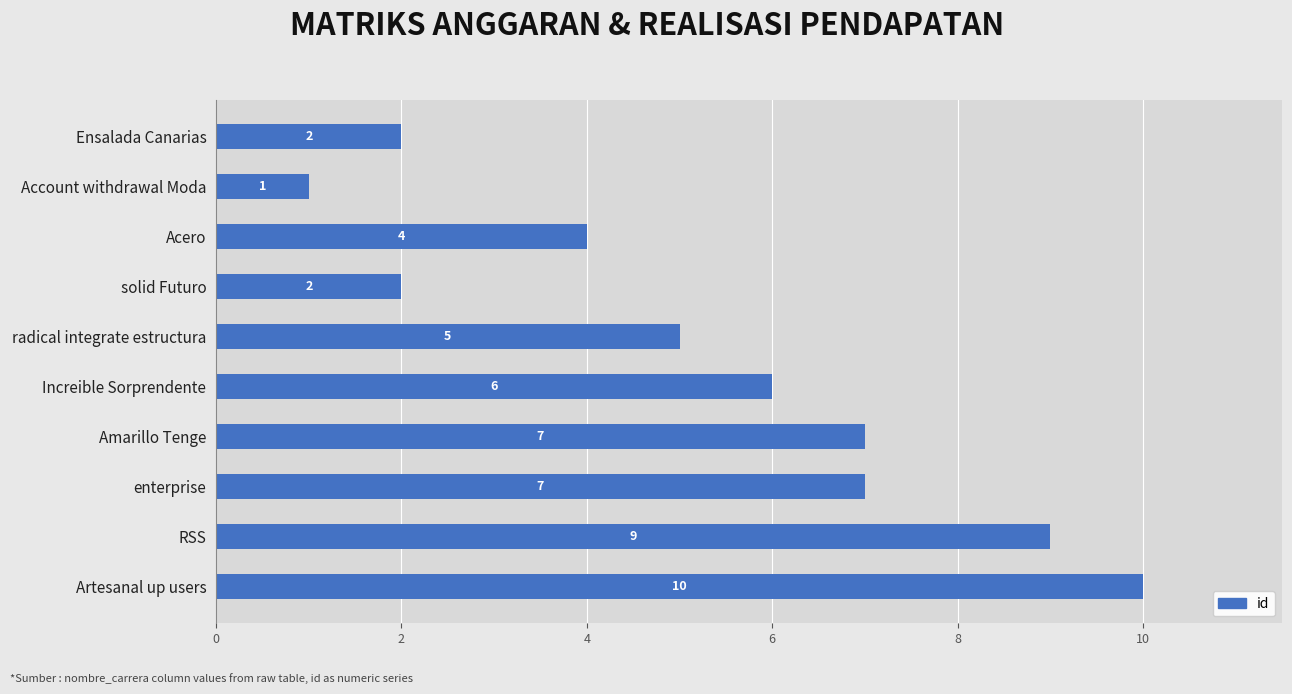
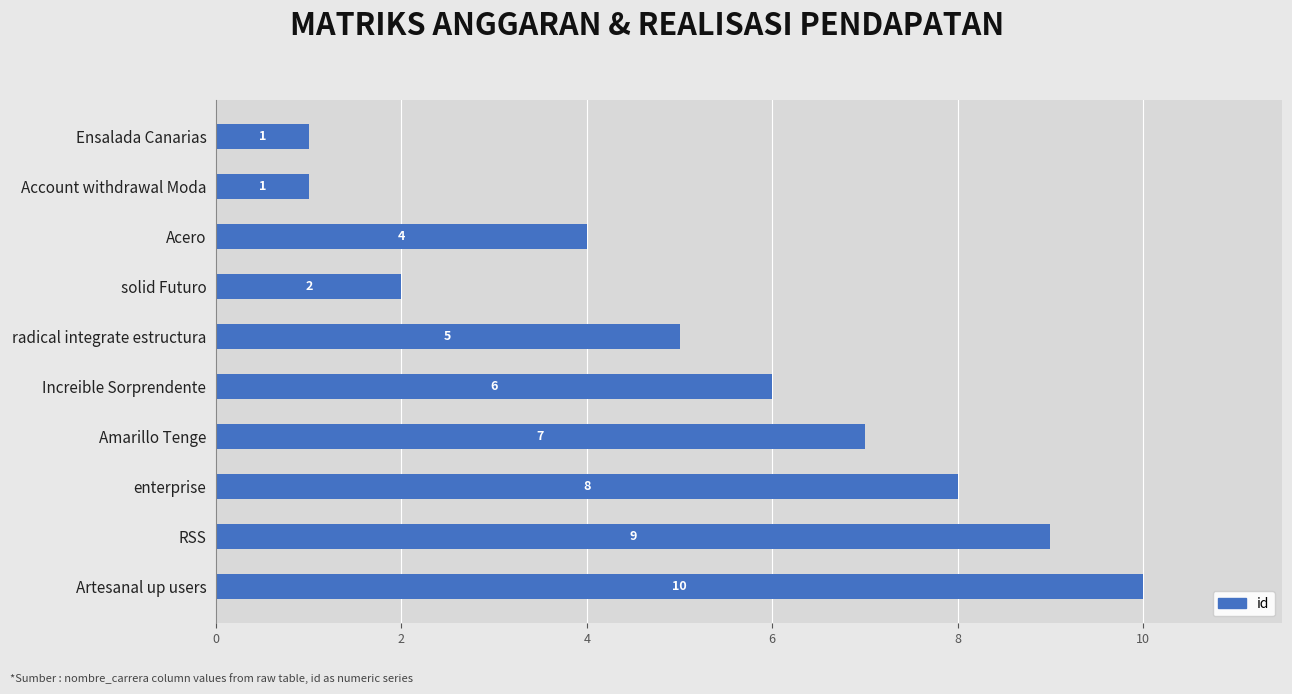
Ensalada Canarias: 2 -> 1
enterprise: 7 -> 8
